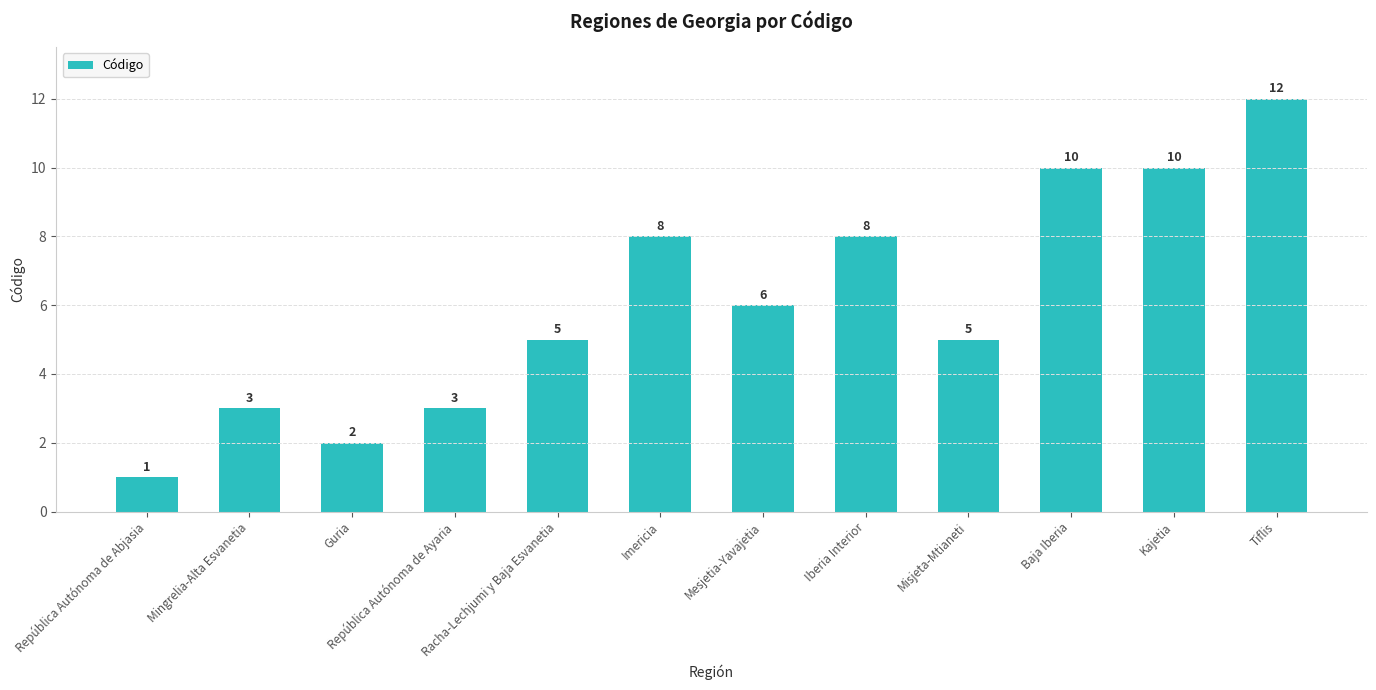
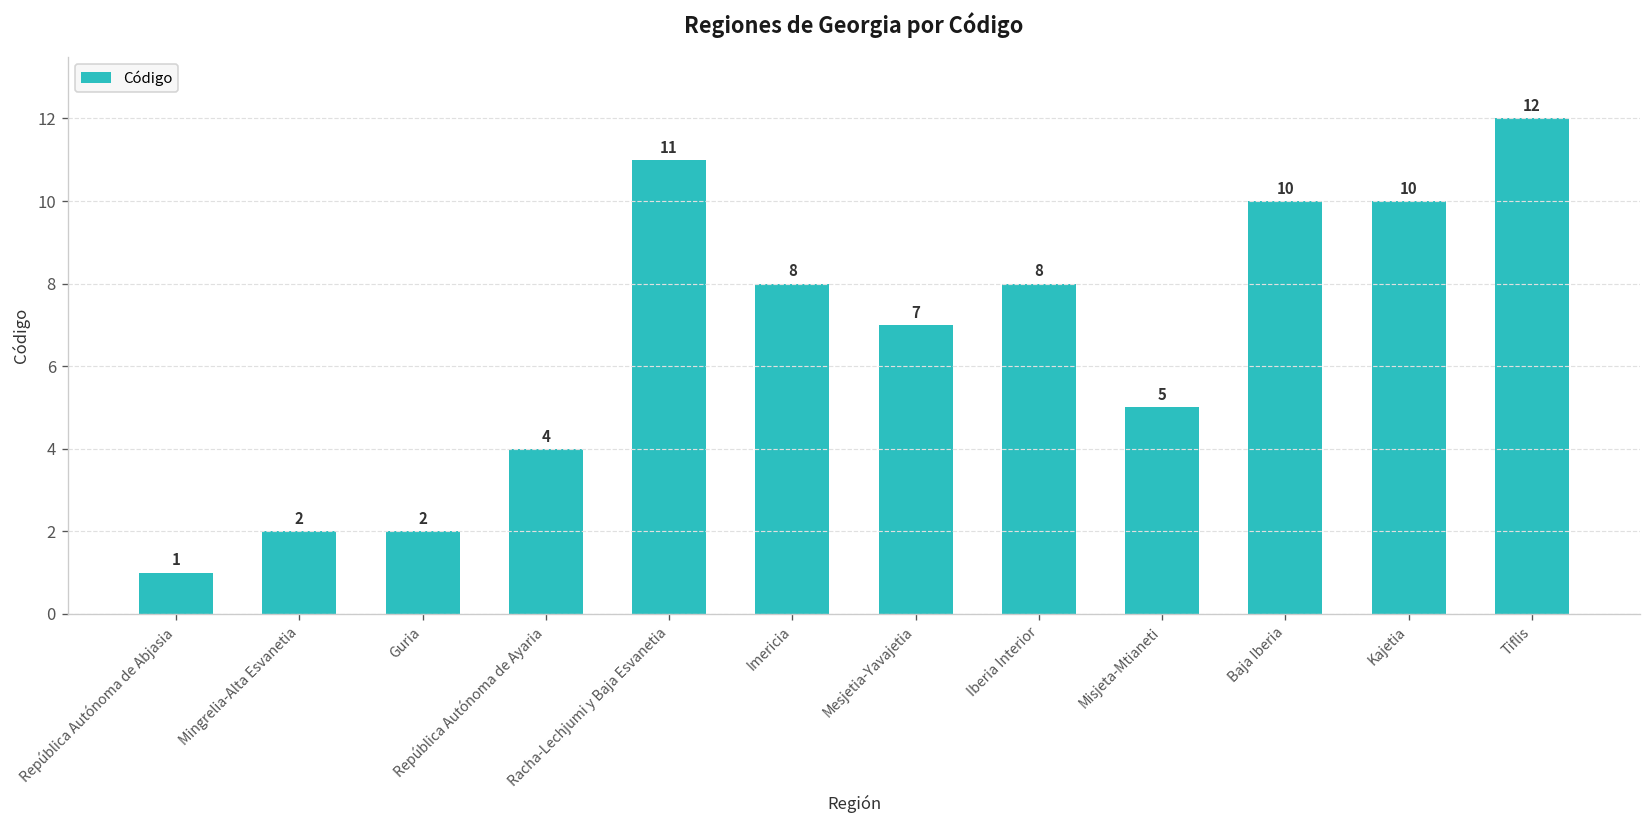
Mingrelia-Alta Esvanetia: 3 -> 2
República Autónoma de Ayaria: 3 -> 4
Racha-Lechjumi y Baja Esvanetia: 5 -> 11
Mesjetia-Yavajetia: 6 -> 7
